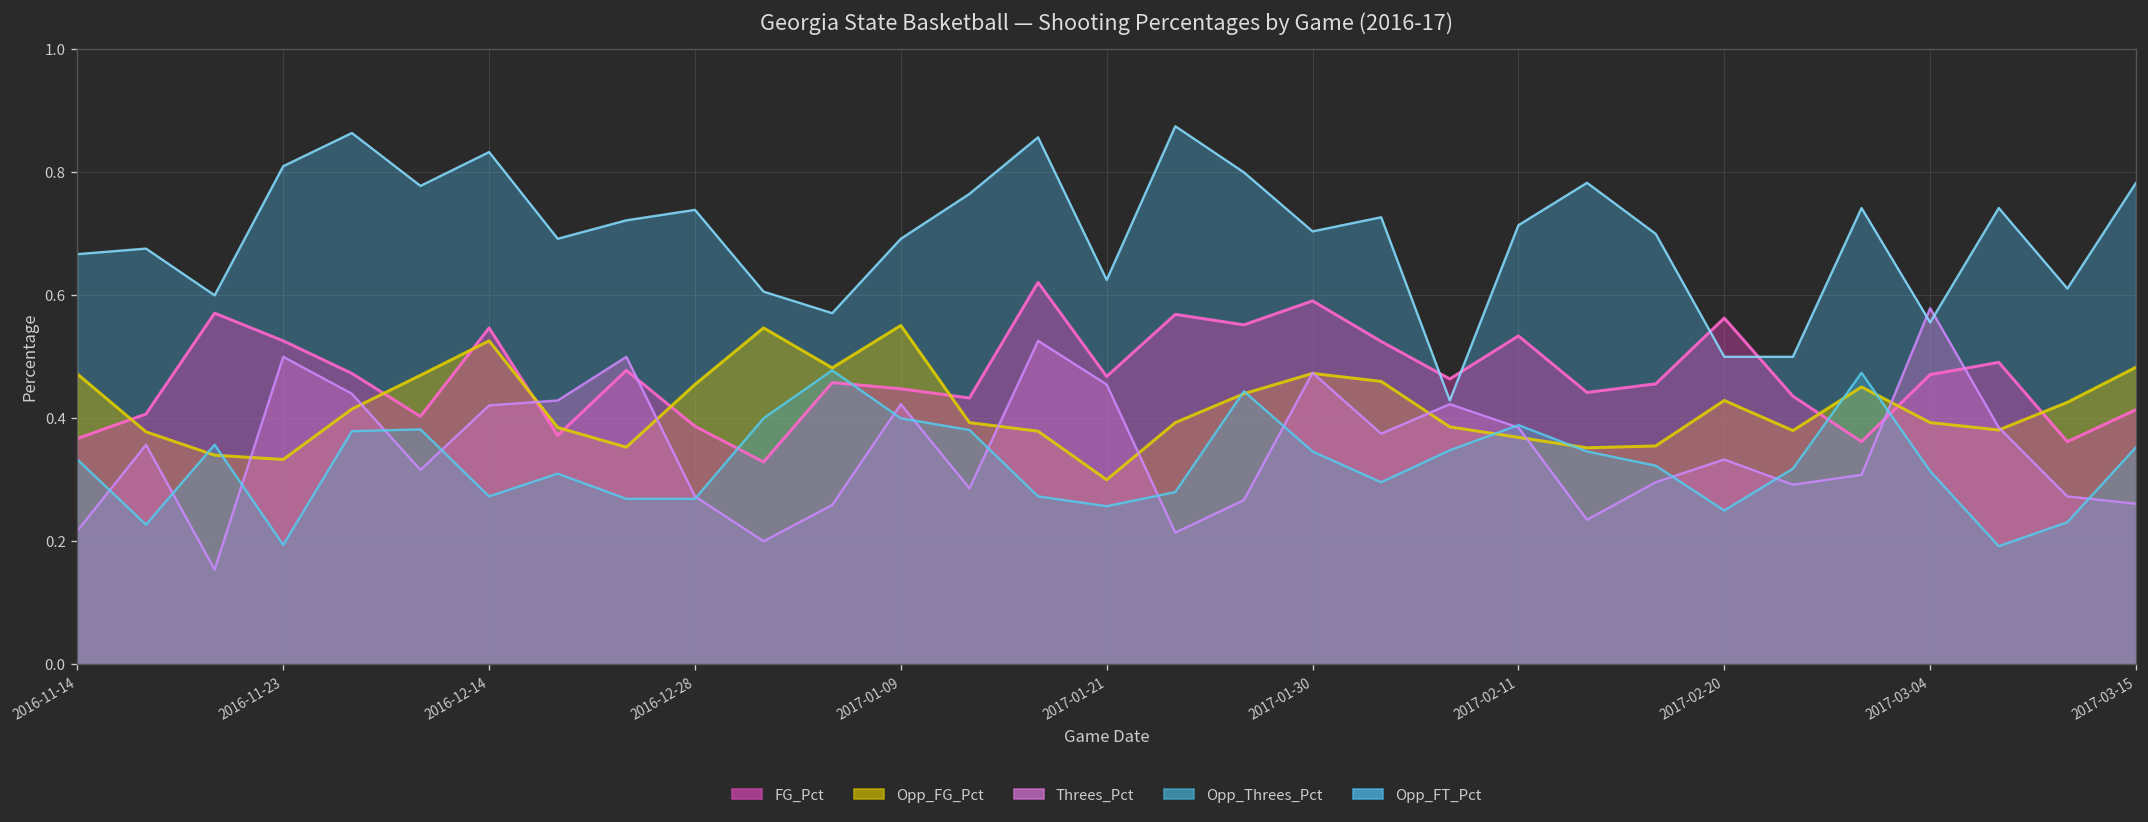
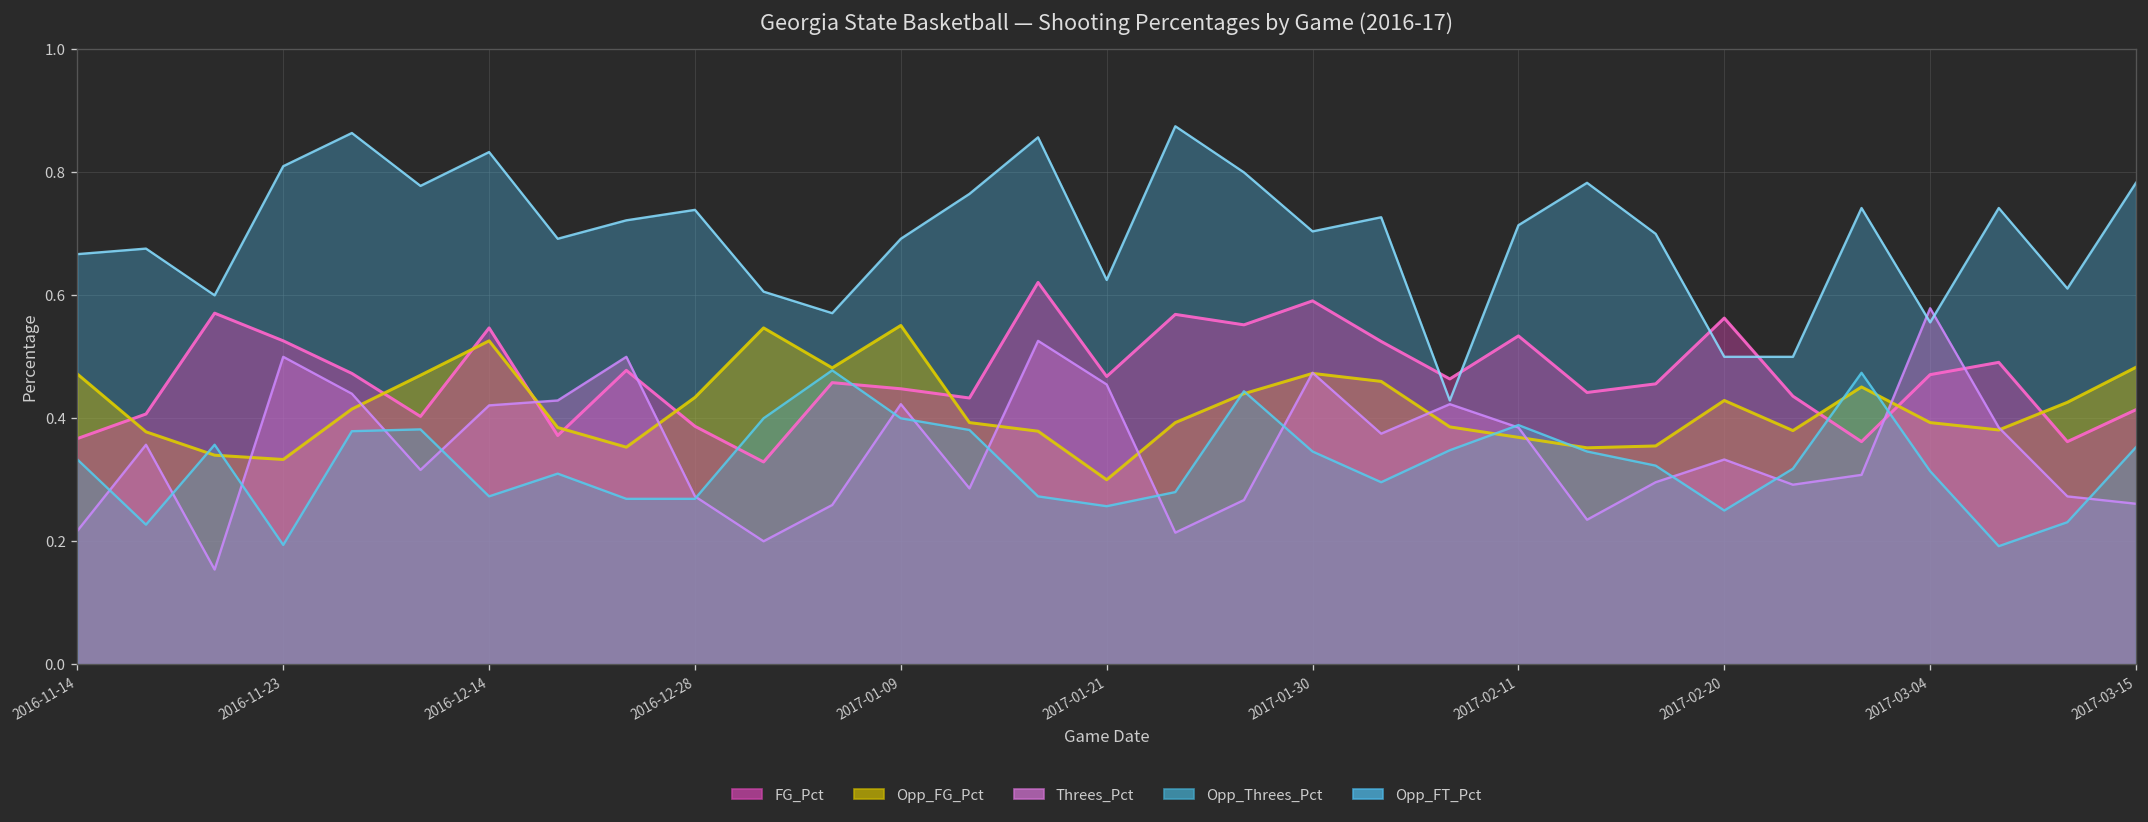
Opp_FG_Pct, 2016-12-28: 0.46 -> 0.43
